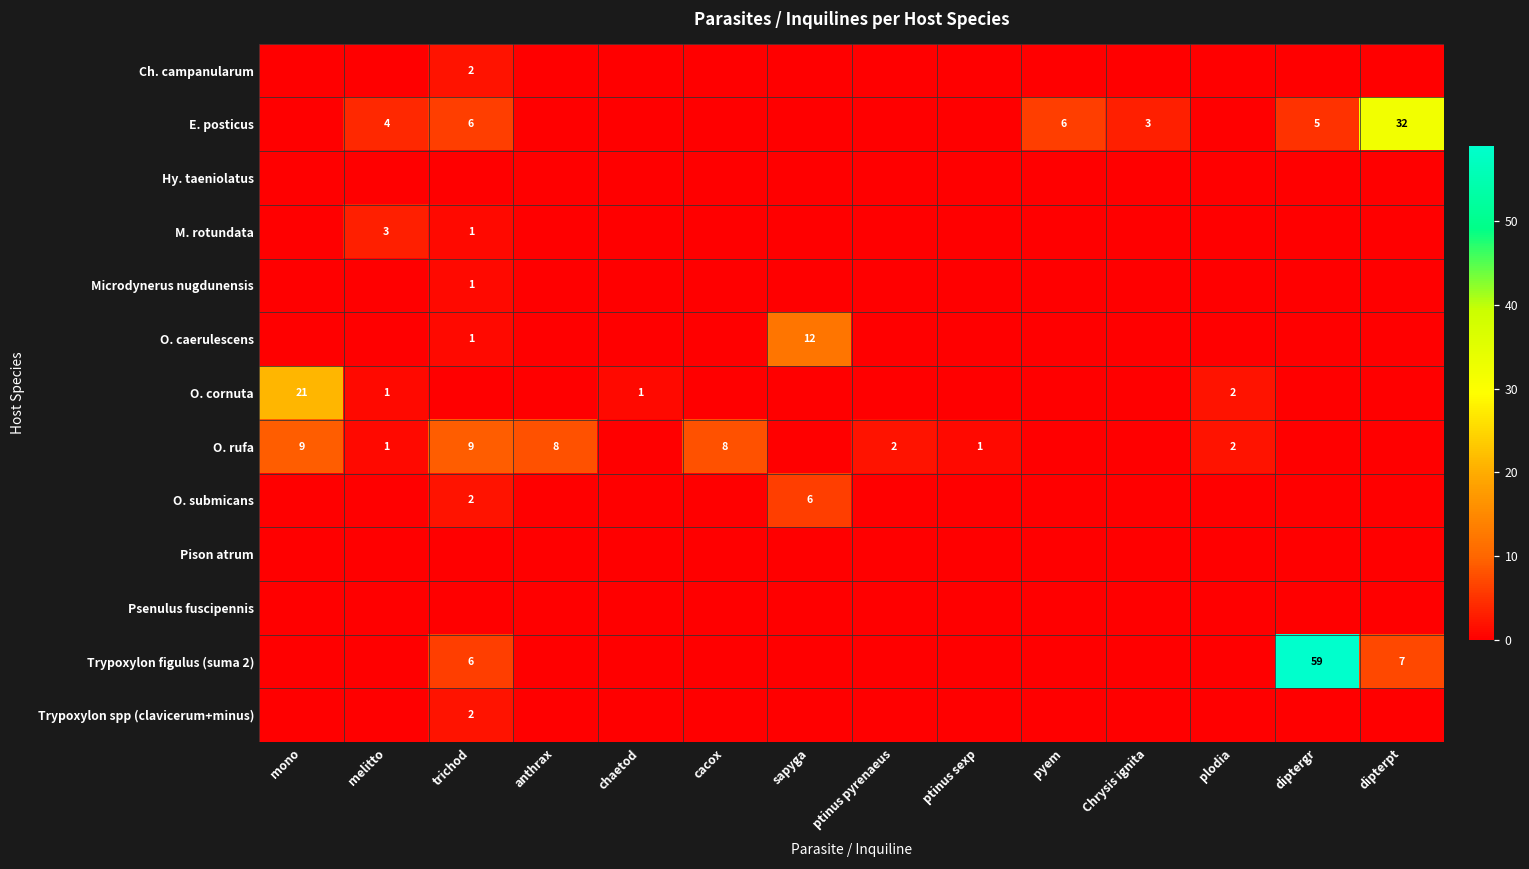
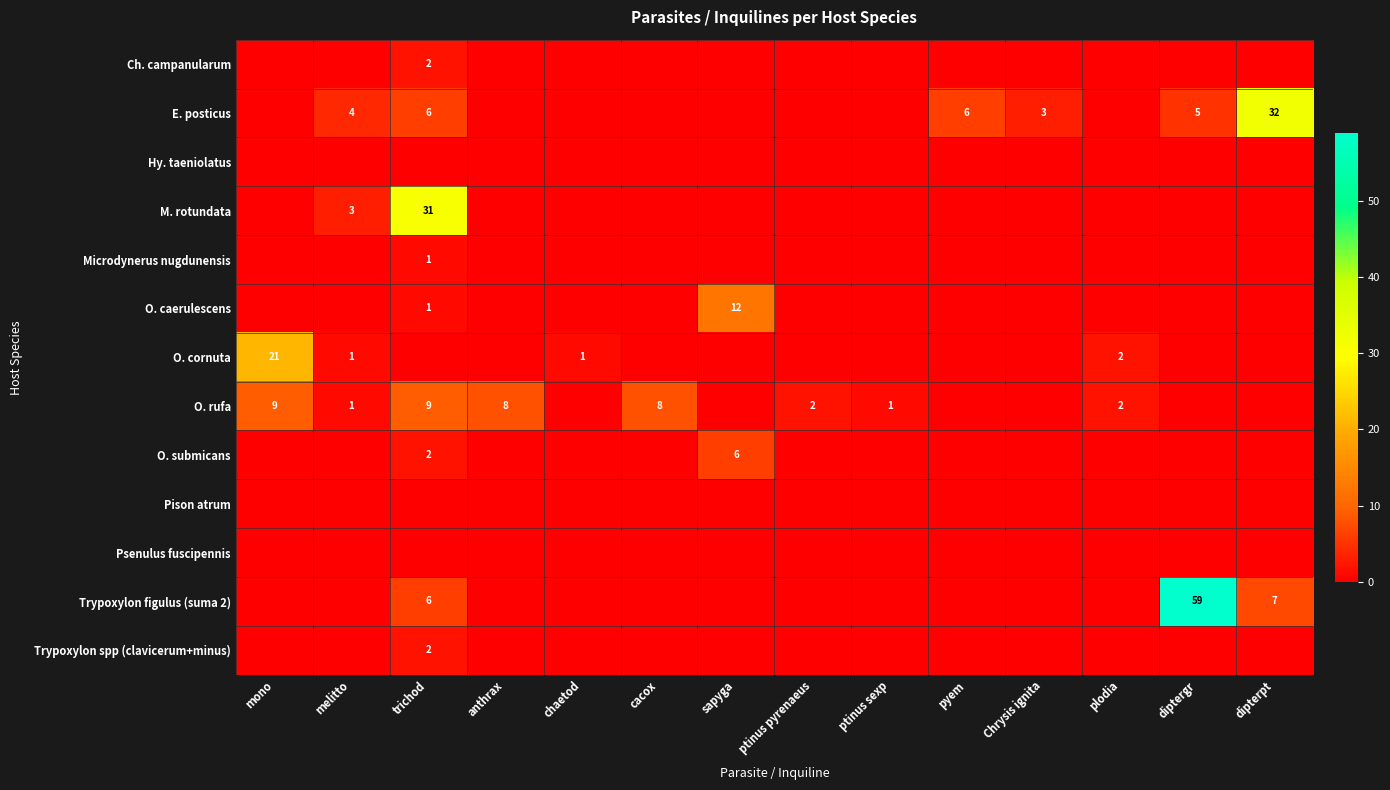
M. rotundata, trichod: 1 -> 31
